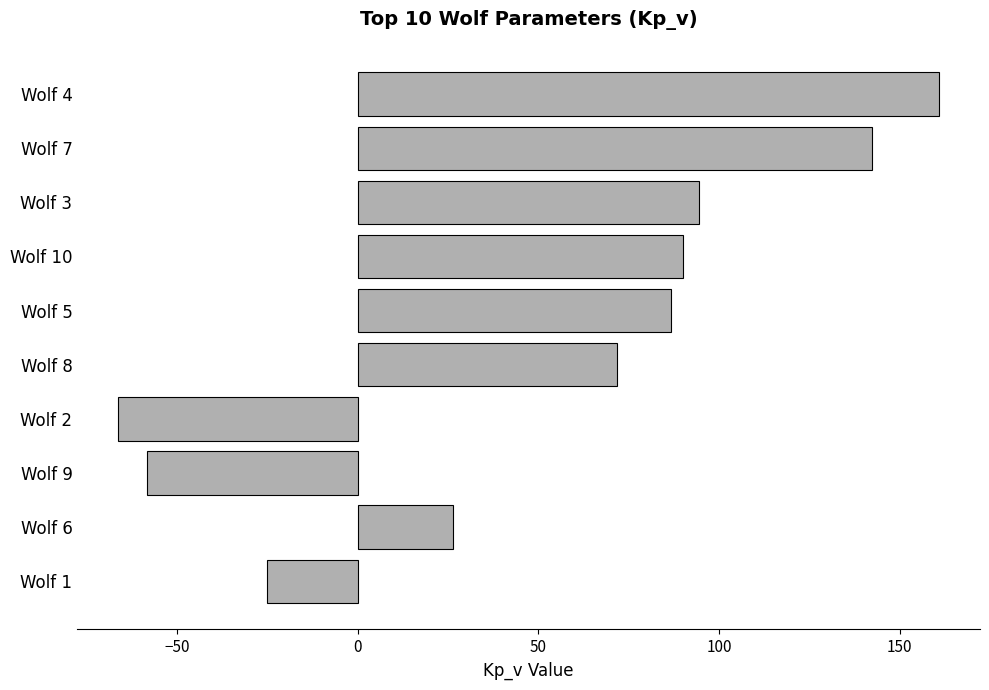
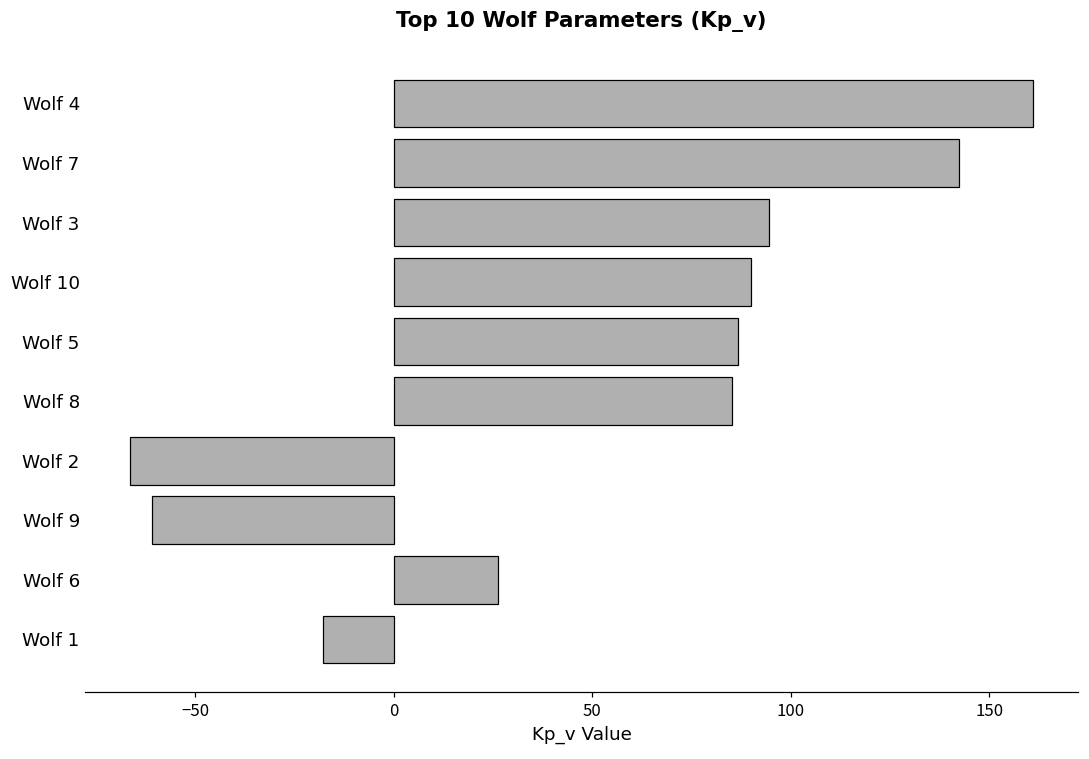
Wolf 8: 72 -> 85
Wolf 9: -58 -> -61
Wolf 1: -25 -> -18
